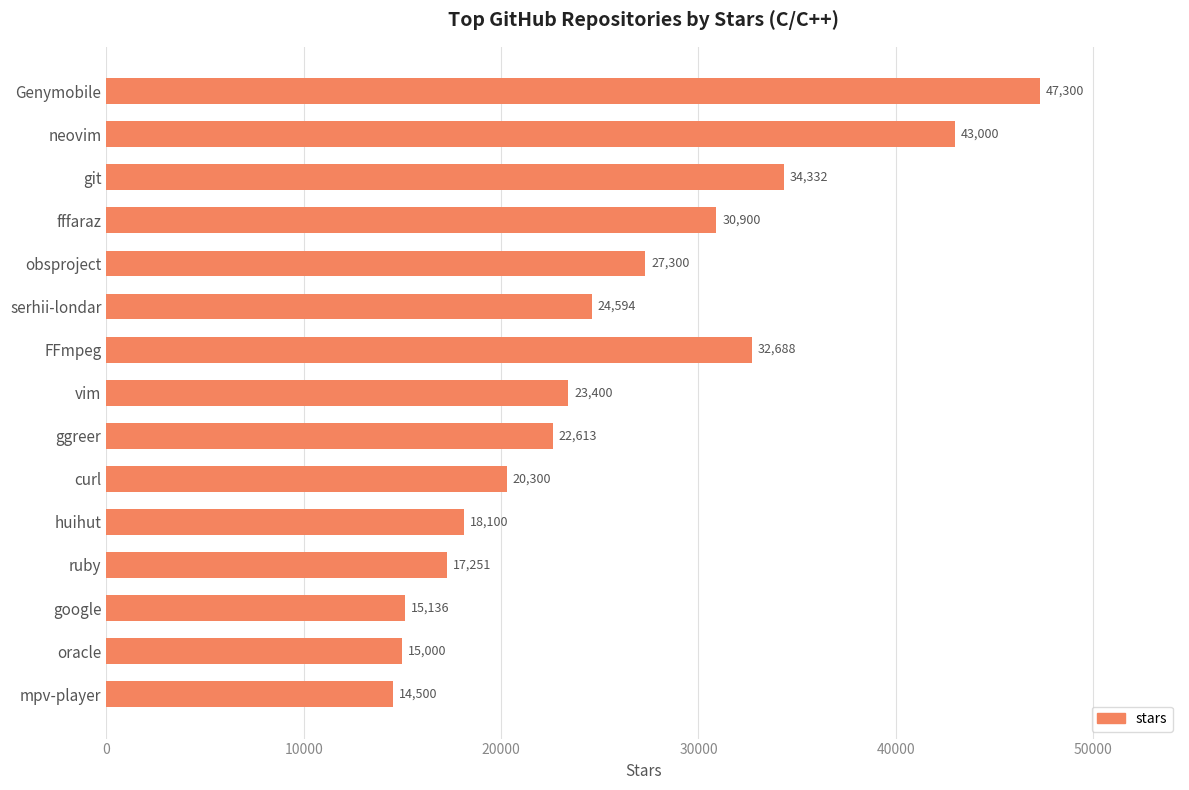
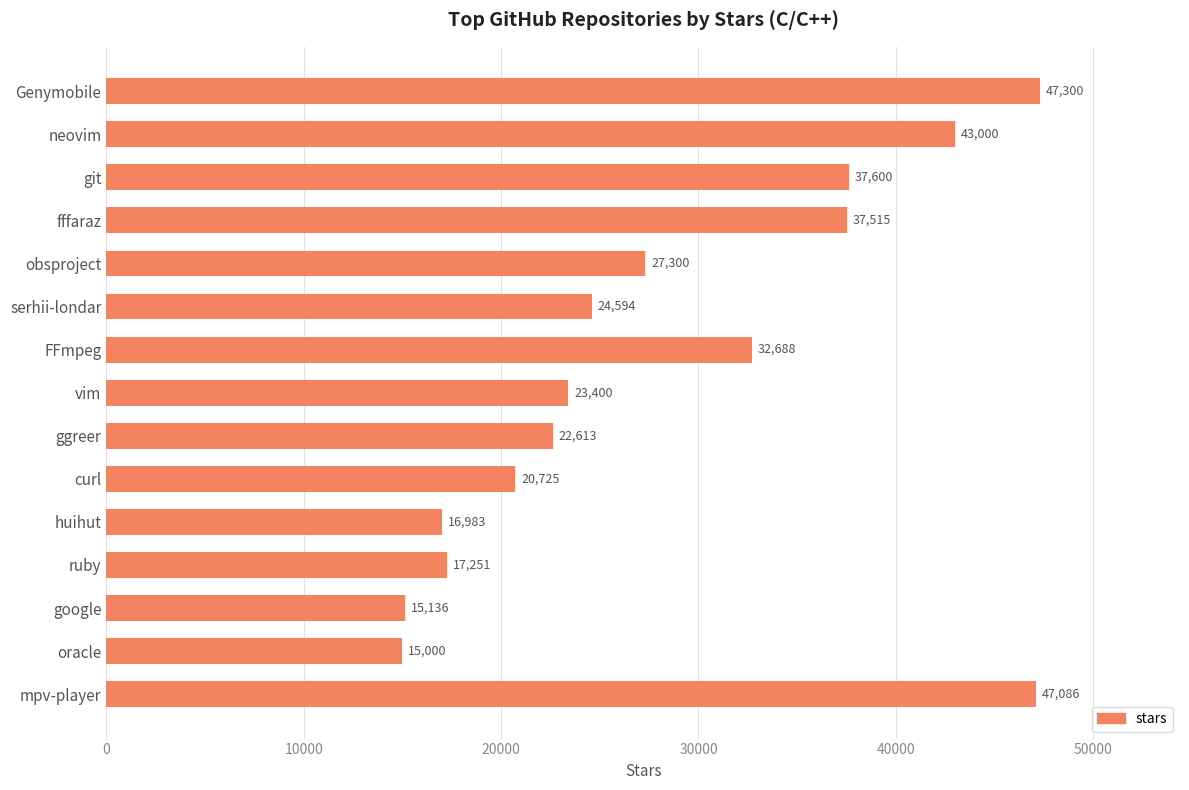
git: 34,332 -> 37,600
fffaraz: 30,900 -> 37,515
curl: 20,300 -> 20,725
huihut: 18,100 -> 16,983
mpv-player: 14,500 -> 47,086
